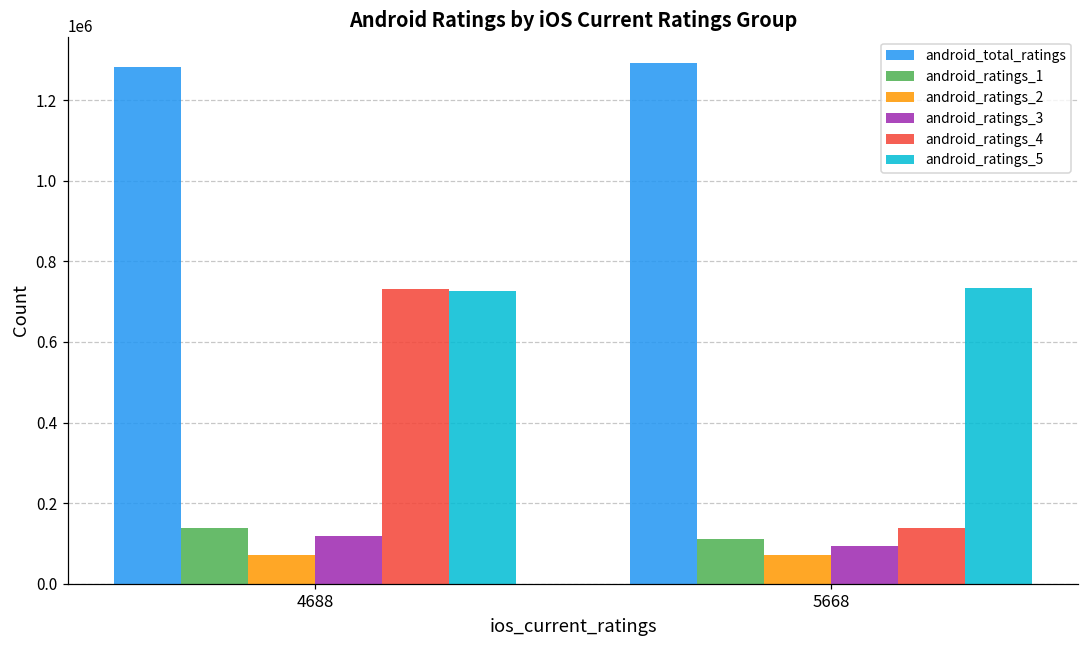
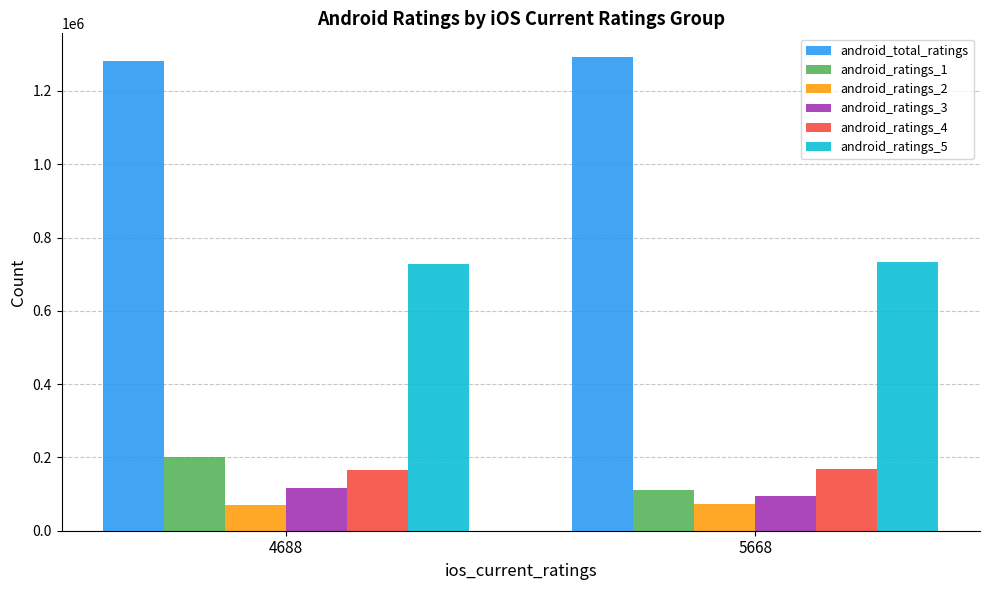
android_ratings_1, 4688: 140000 -> 200000
android_ratings_4, 4688: 730000 -> 170000
android_ratings_4, 5668: 140000 -> 170000
